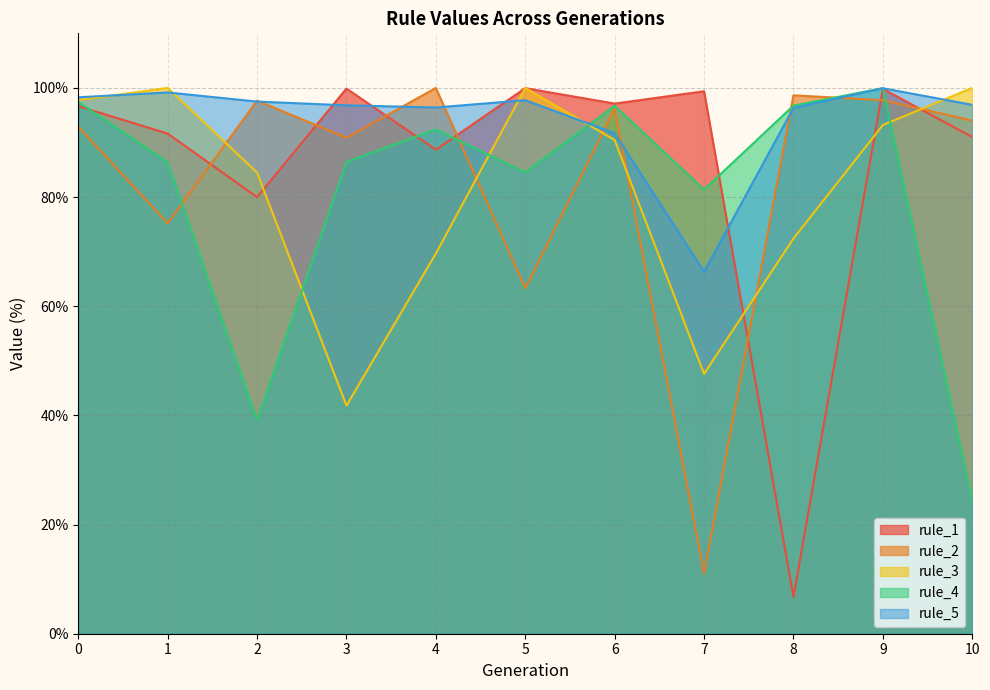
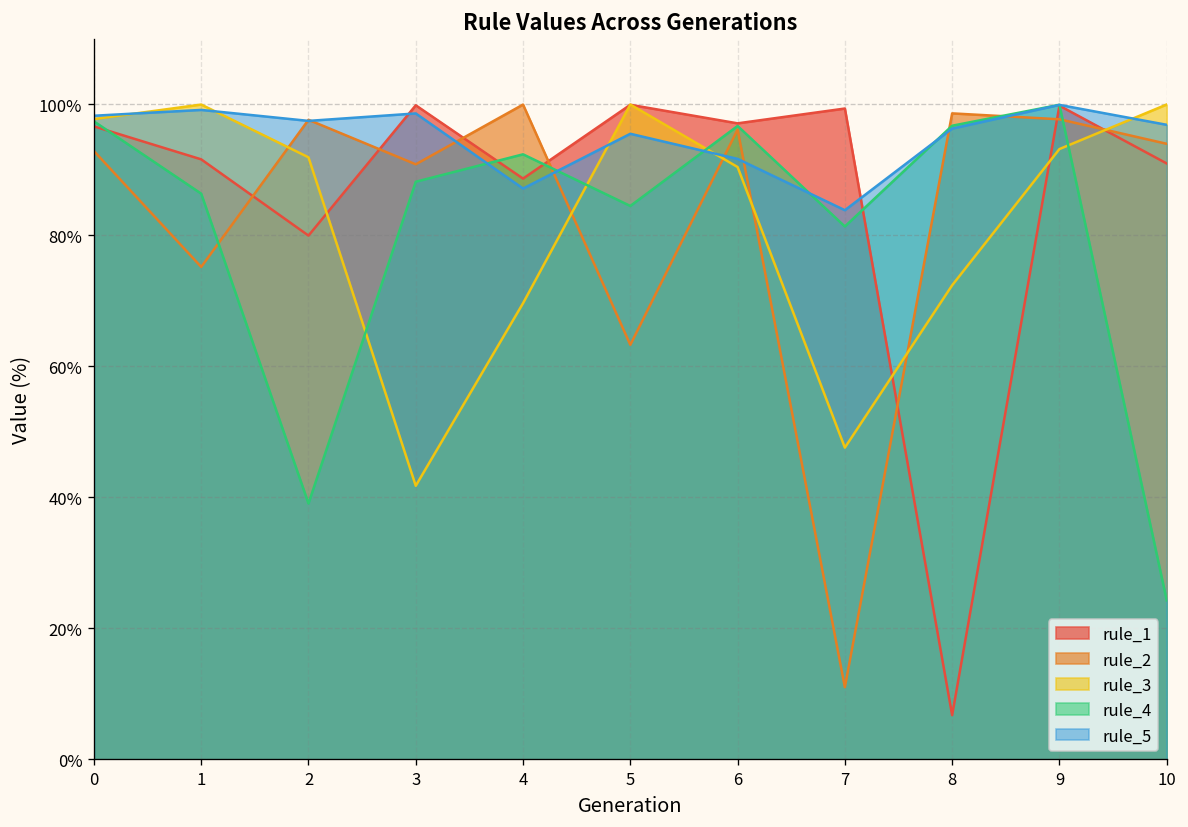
rule_3, 2: 84% -> 92%
rule_4, 3: 86% -> 88%
rule_5, 3: 97% -> 99%
rule_5, 4: 96% -> 87%
rule_5, 5: 98% -> 96%
rule_5, 7: 66% -> 84%
